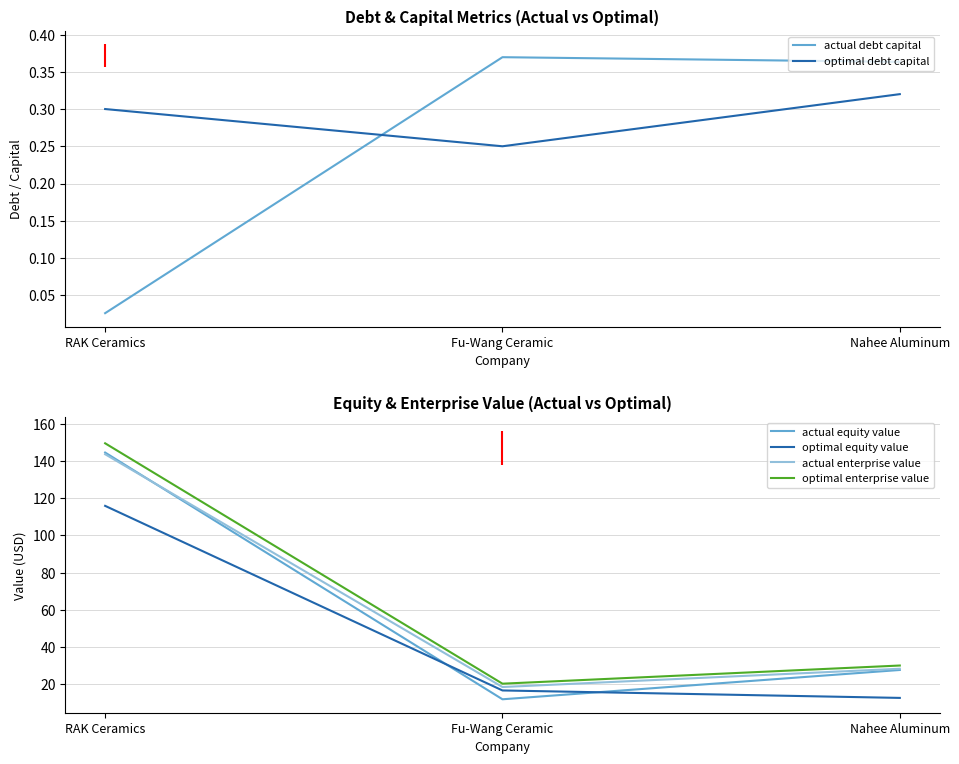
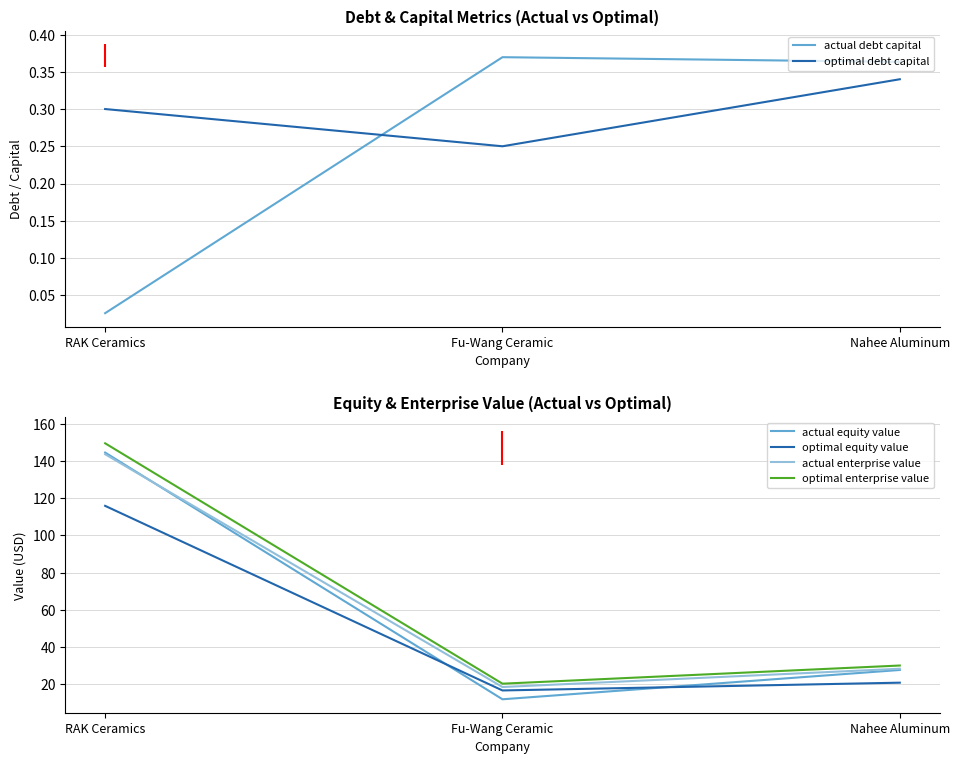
Debt & Capital Metrics (Actual vs Optimal), optimal debt capital, Nahee Aluminum: 0.32 -> 0.34
Equity & Enterprise Value (Actual vs Optimal), optimal equity value, Nahee Aluminum: 12 -> 21
